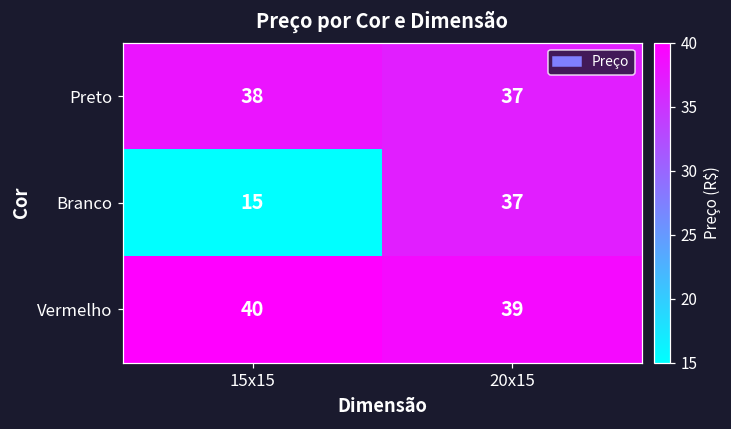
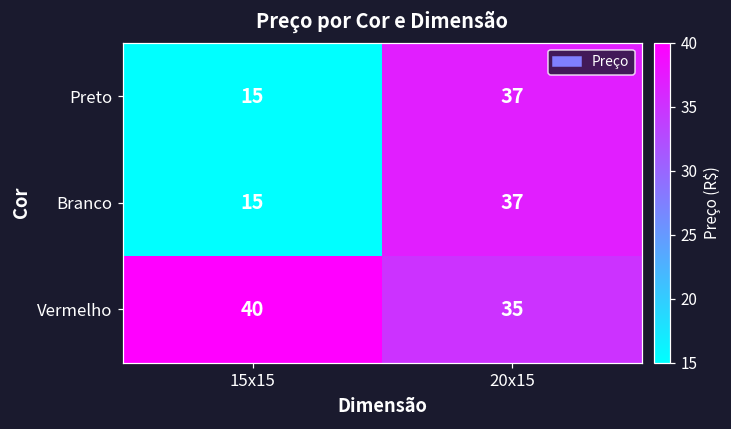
Preto, 15x15: 38 -> 15
Vermelho, 20x15: 39 -> 35
